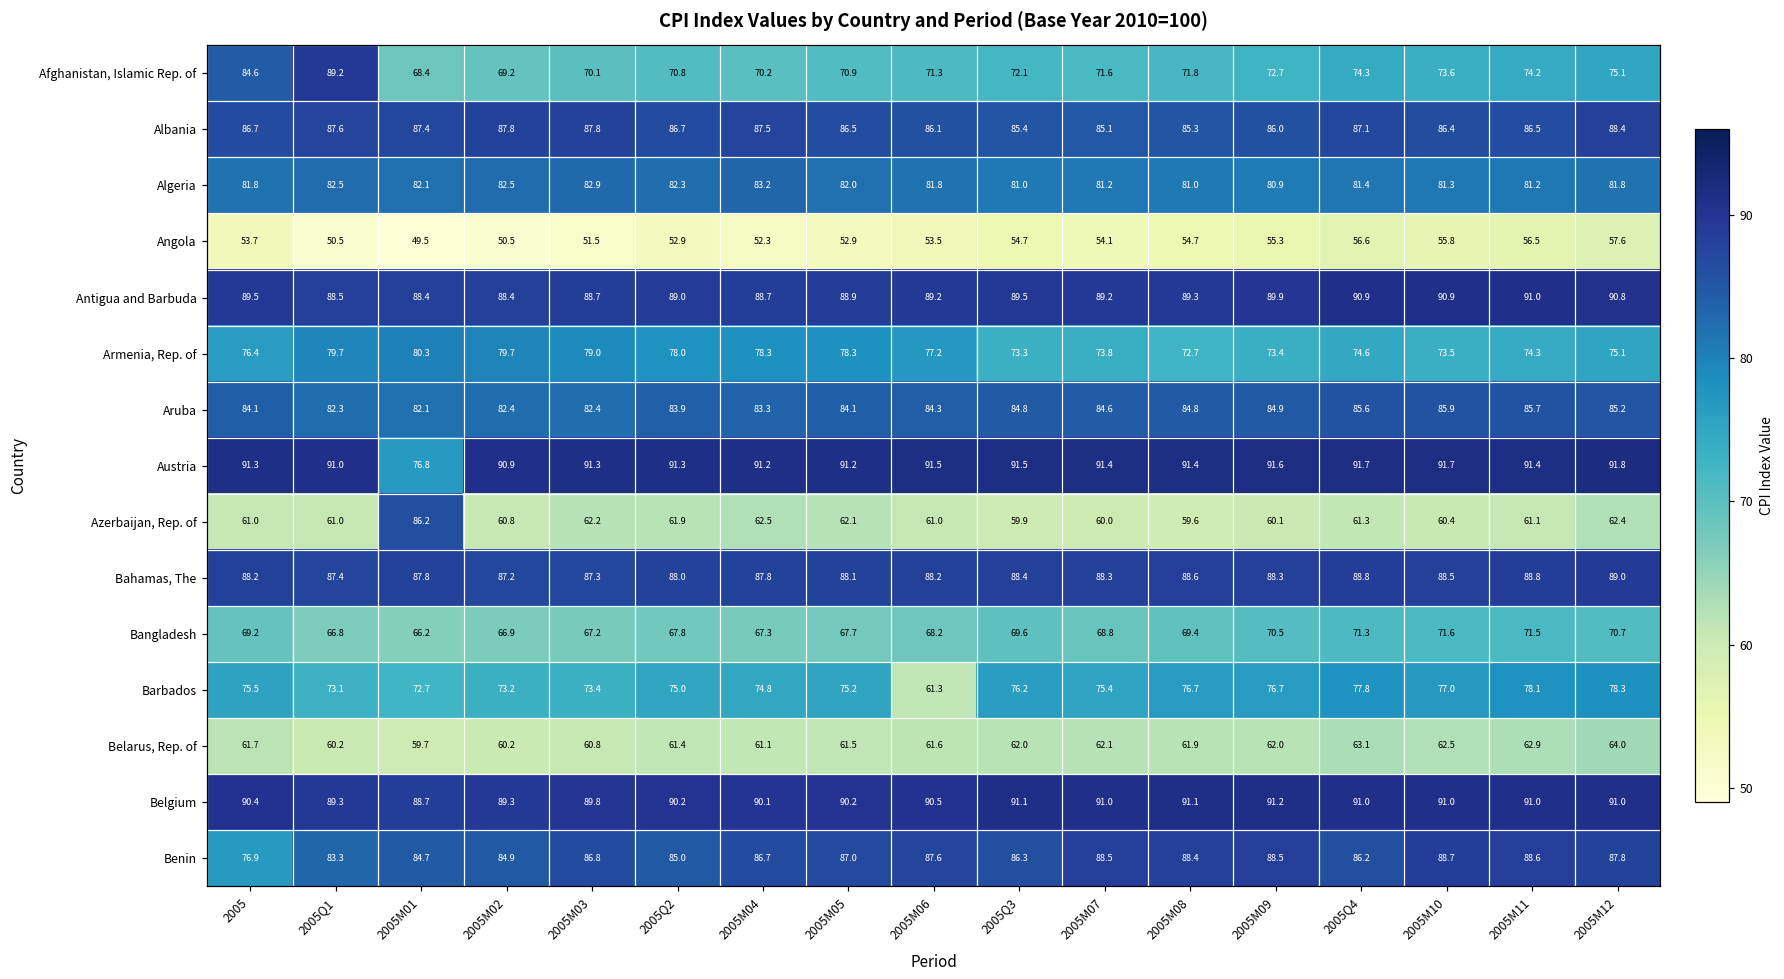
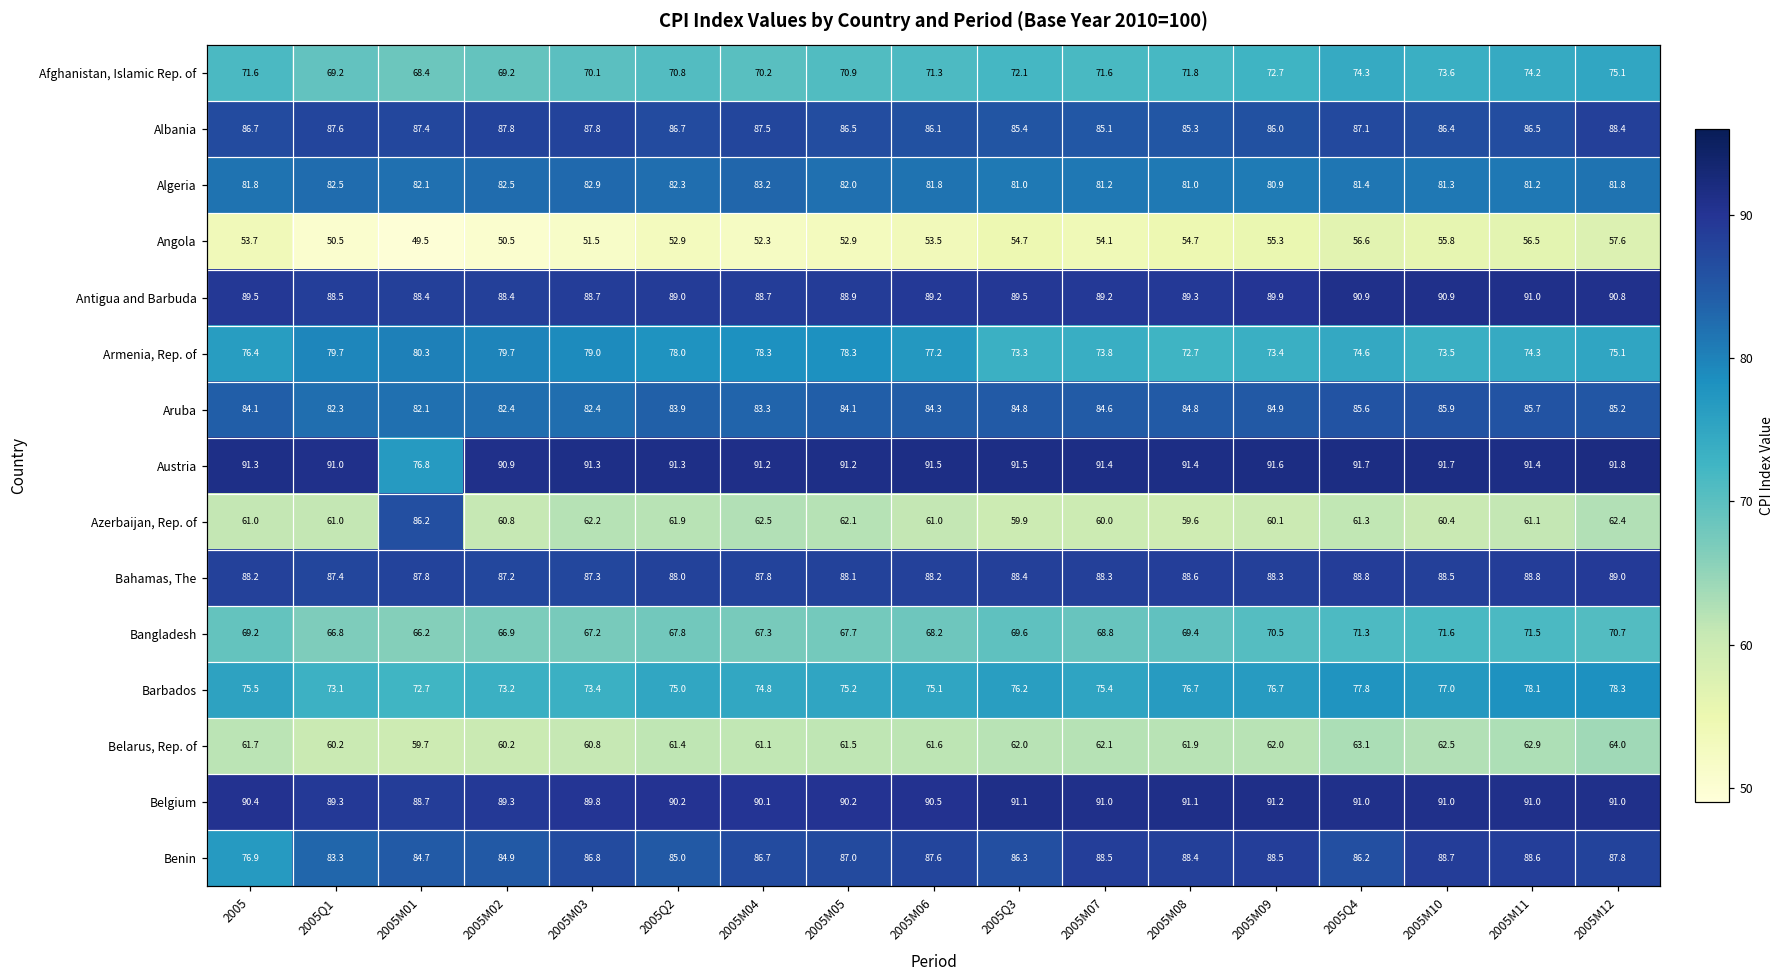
Afghanistan, Islamic Rep. of, 2005: 84.6 -> 71.6
Afghanistan, Islamic Rep. of, 2005Q1: 89.2 -> 69.2
Barbados, 2005M06: 61.3 -> 75.1
